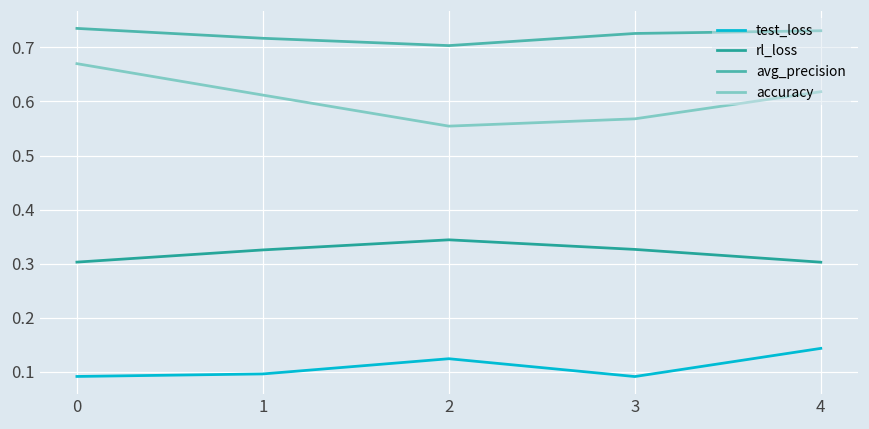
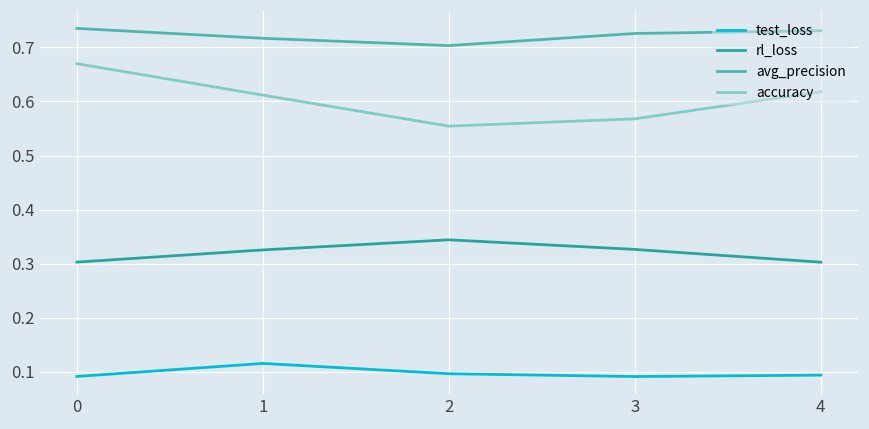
test_loss, 1: 0.10 -> 0.12
test_loss, 2: 0.12 -> 0.10
test_loss, 4: 0.14 -> 0.09
